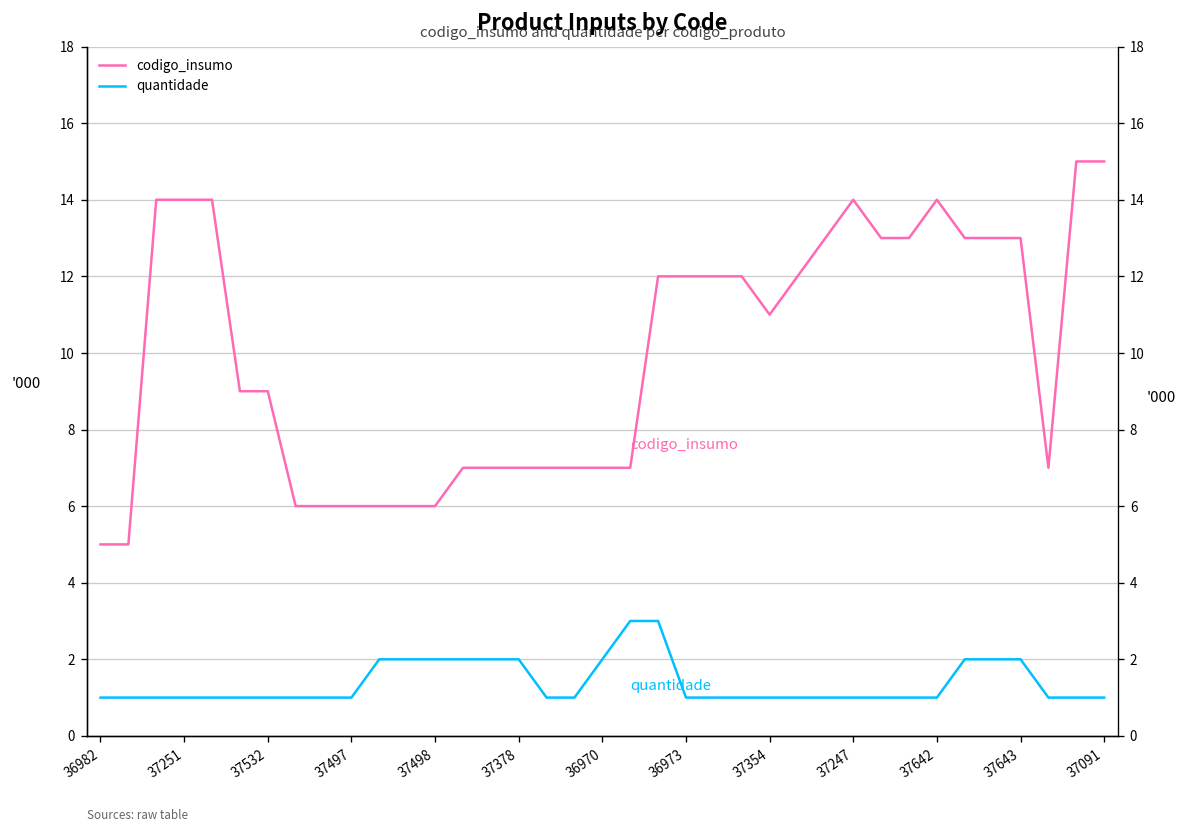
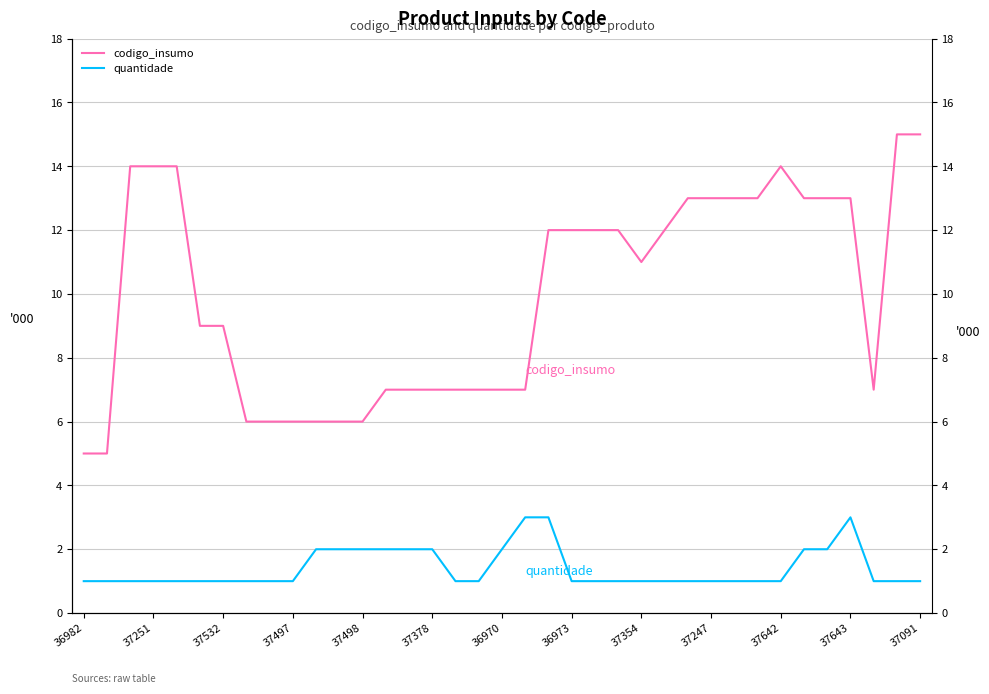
codigo_insumo, 37247: 14 -> 13
quantidade, 37643: 2 -> 3
